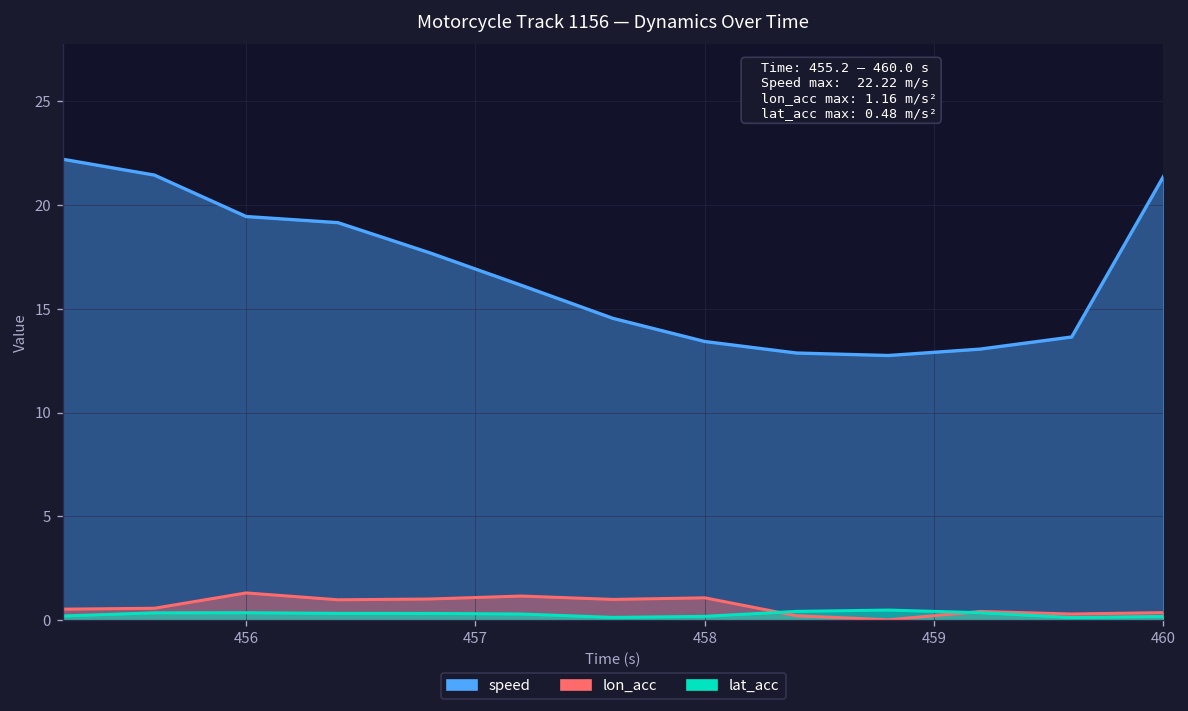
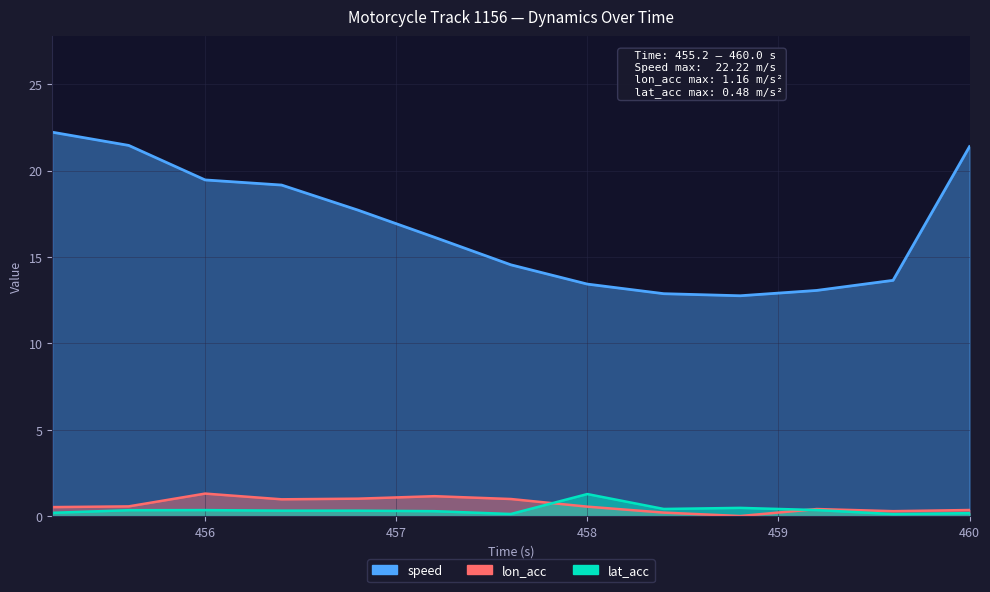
lon_acc, 458: 1.1 -> 0.6
lat_acc, 458: 0.2 -> 1.3
